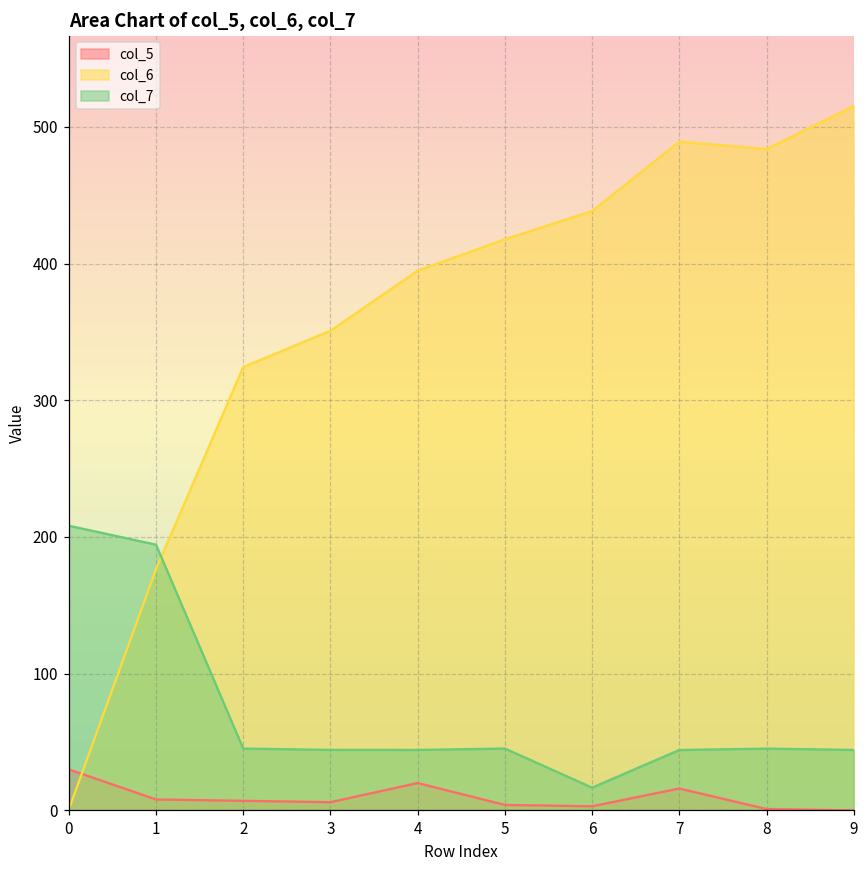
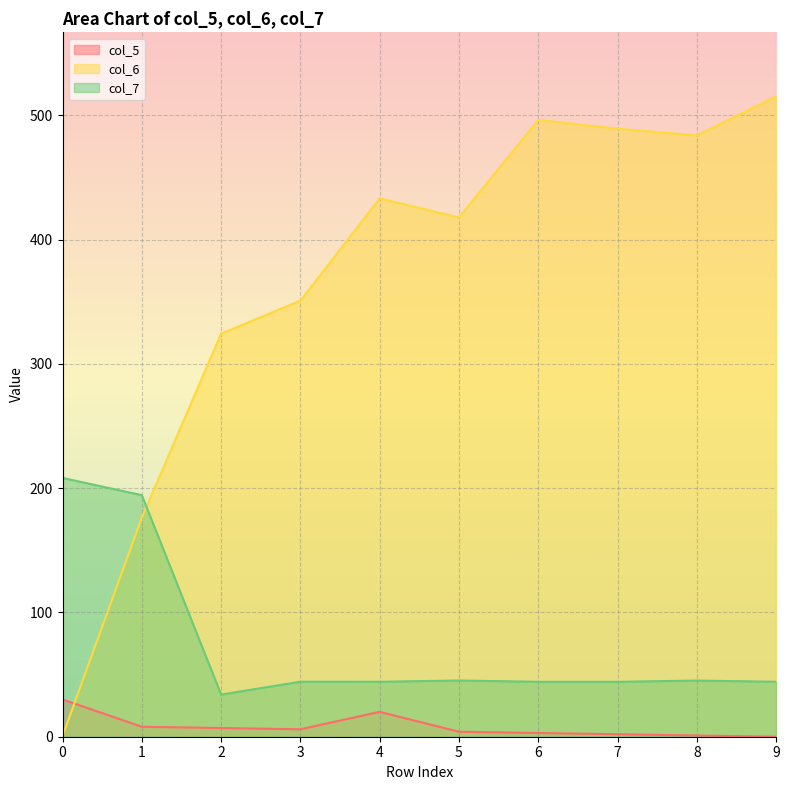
col_7, 2: 45 -> 34
col_6, 4: 395 -> 433
col_6, 6: 438 -> 496
col_7, 6: 17 -> 44
col_5, 7: 16 -> 2
